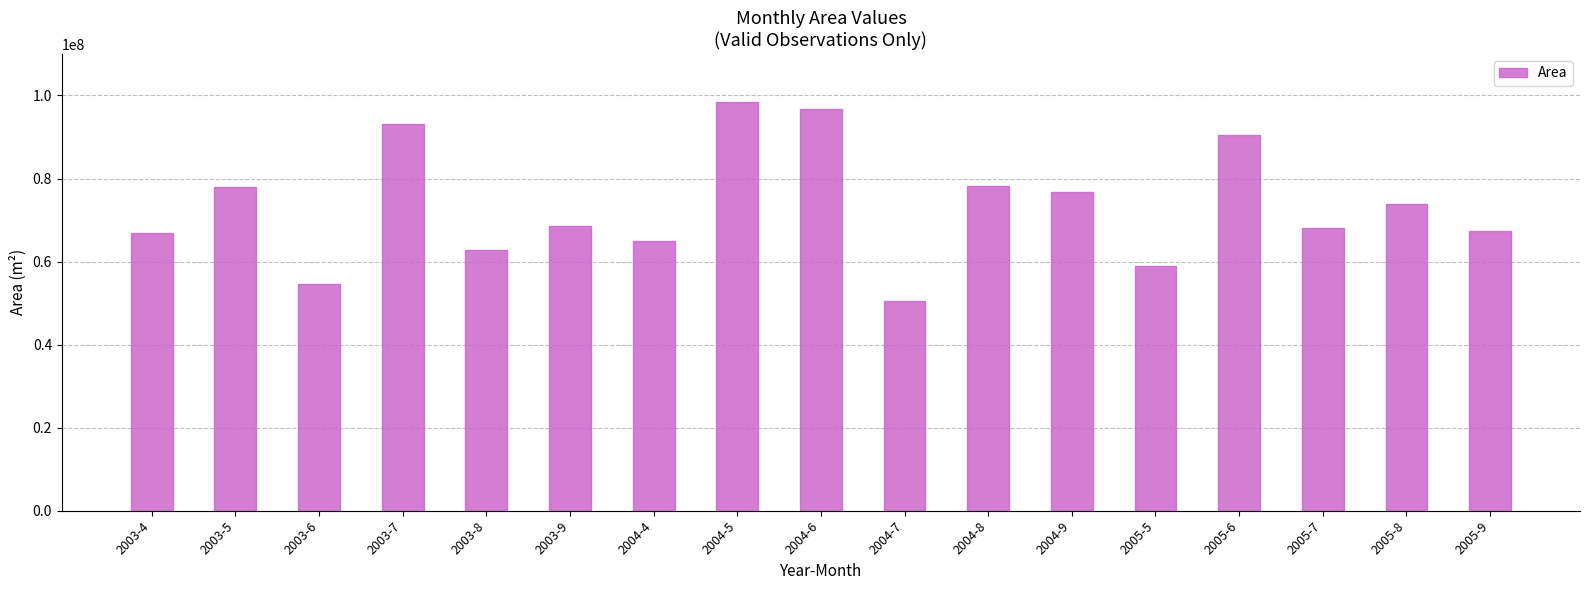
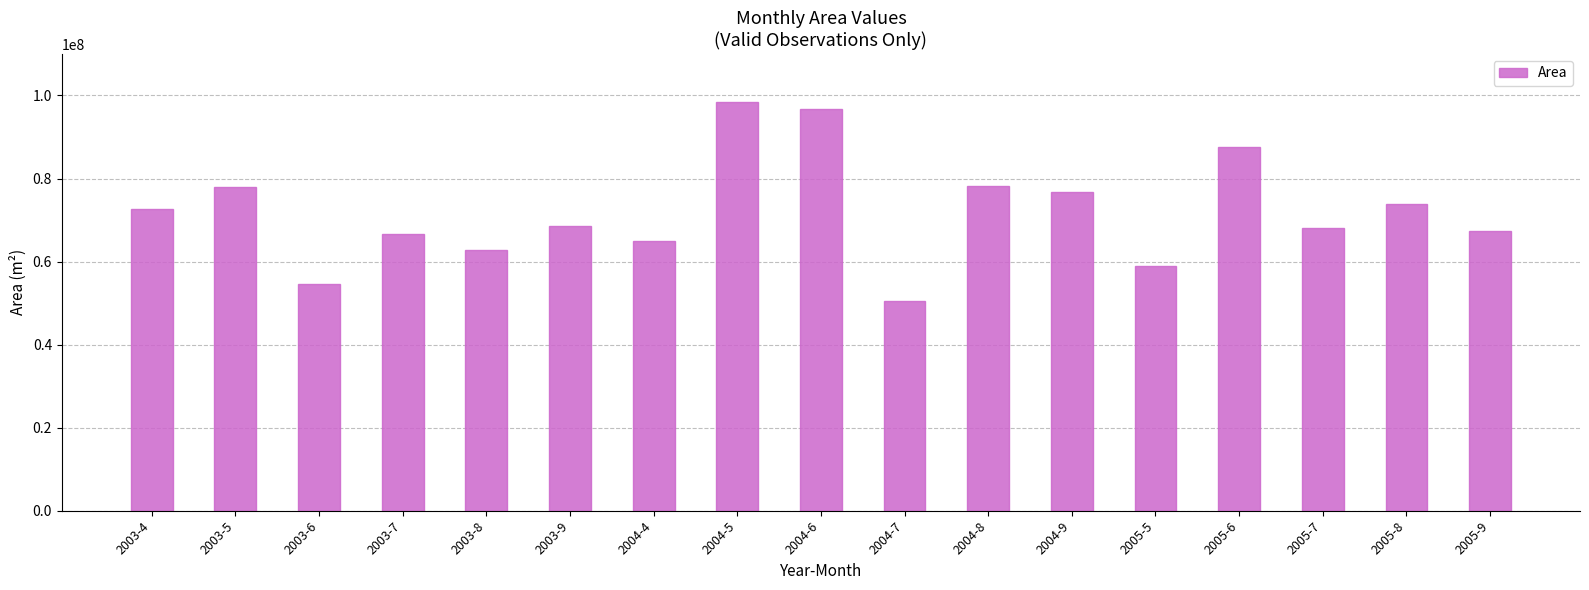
2003-4: 67000000 -> 73000000
2003-7: 93000000 -> 67000000
2005-6: 90000000 -> 88000000
